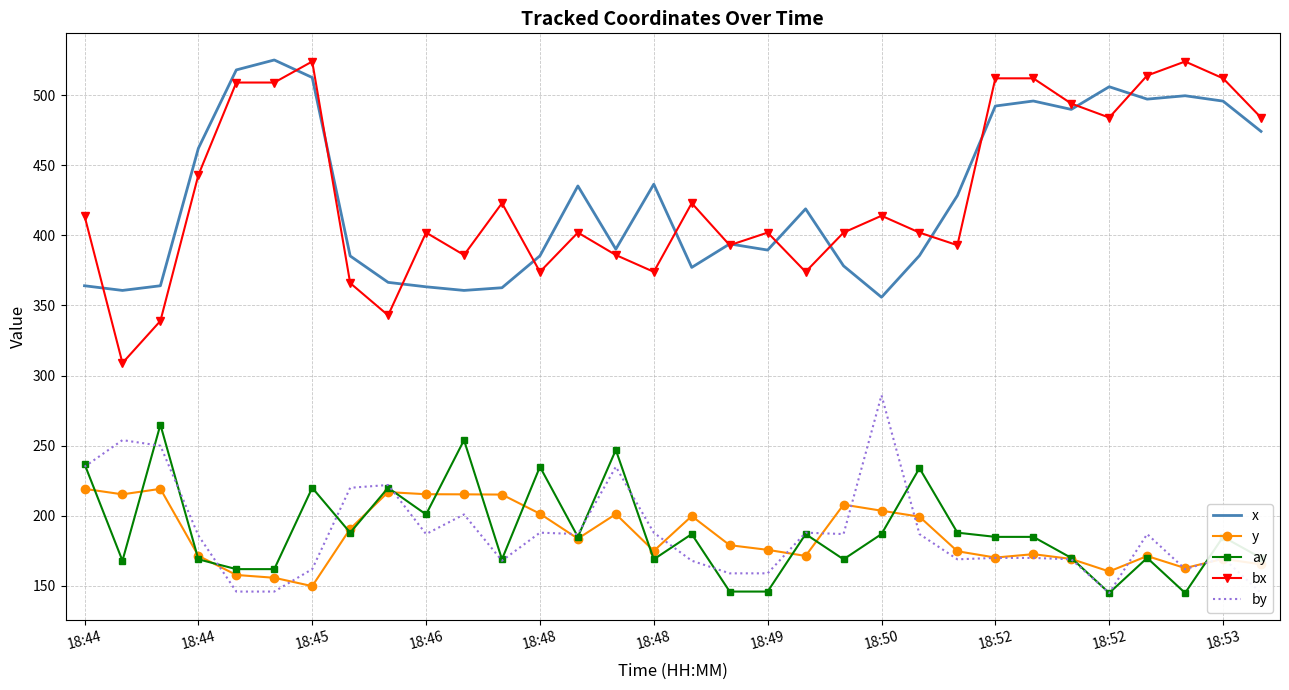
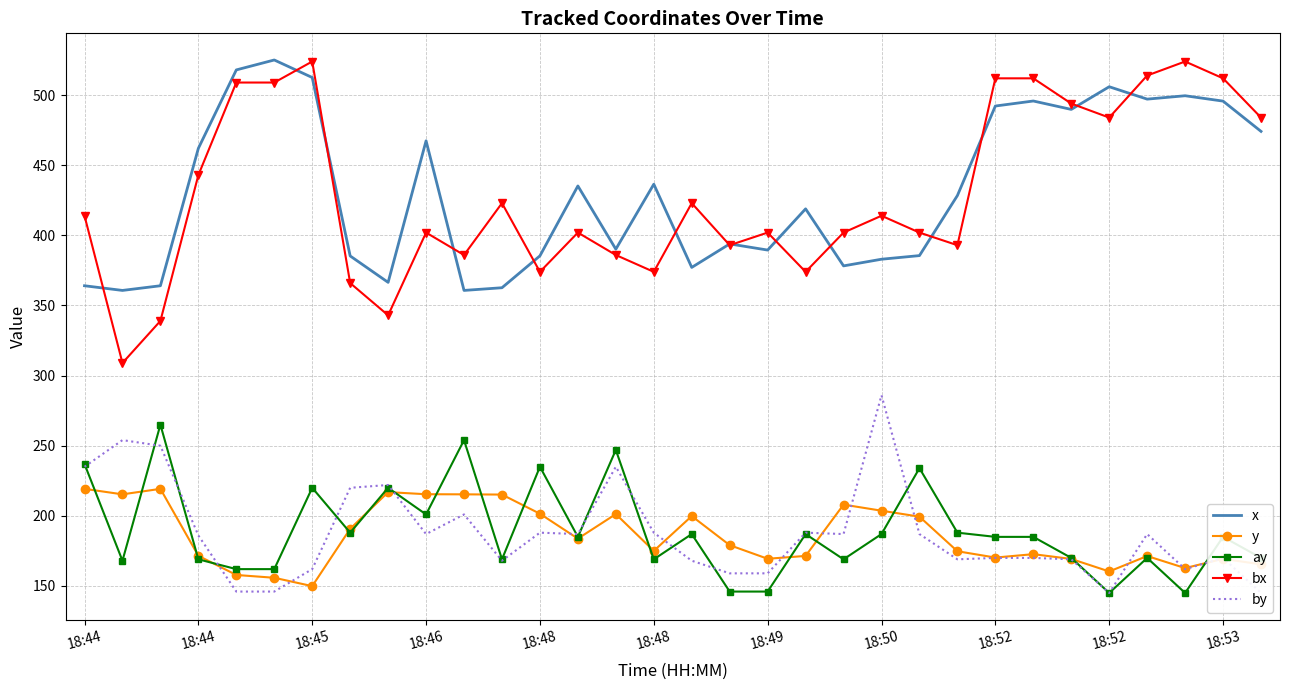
x, 18:46: 363 -> 467
y, 18:49: 176 -> 169
x, 18:50: 356 -> 383
